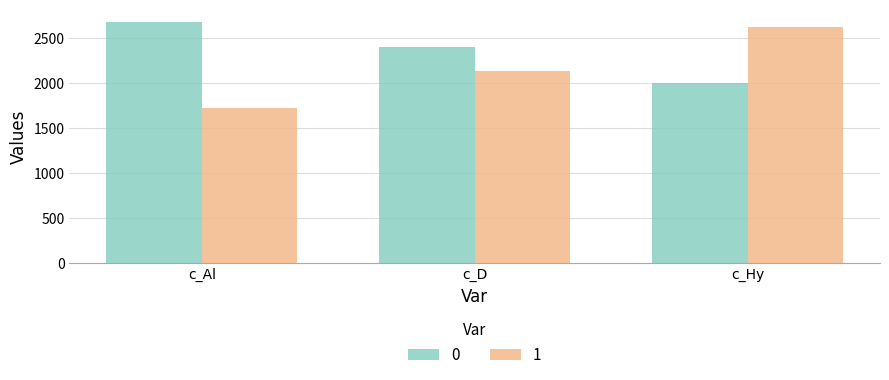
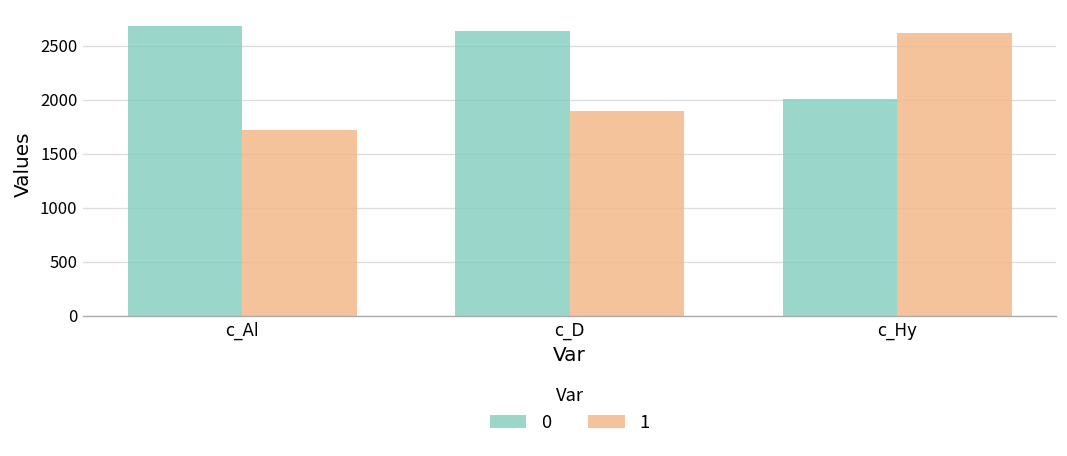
0, c_D: 2400 -> 2600
1, c_D: 2100 -> 1900
